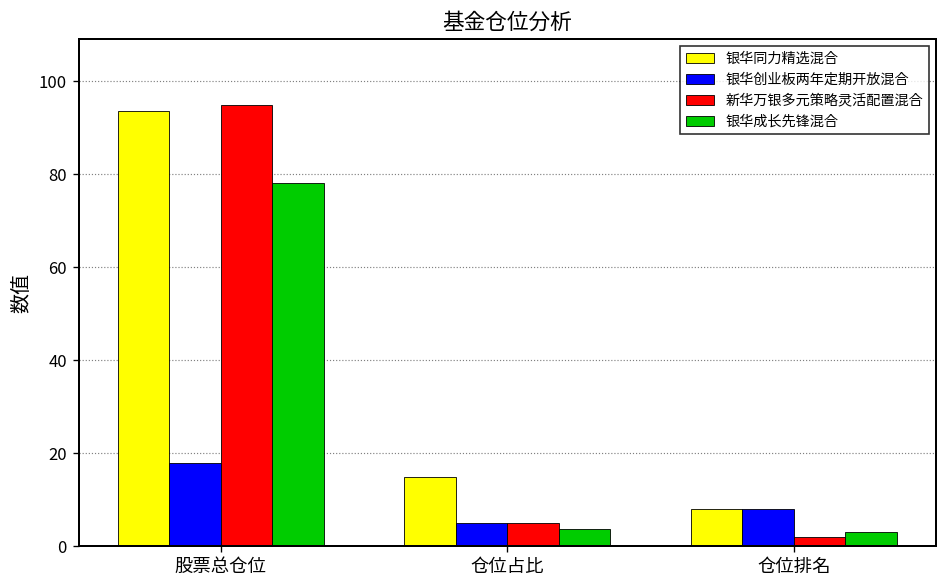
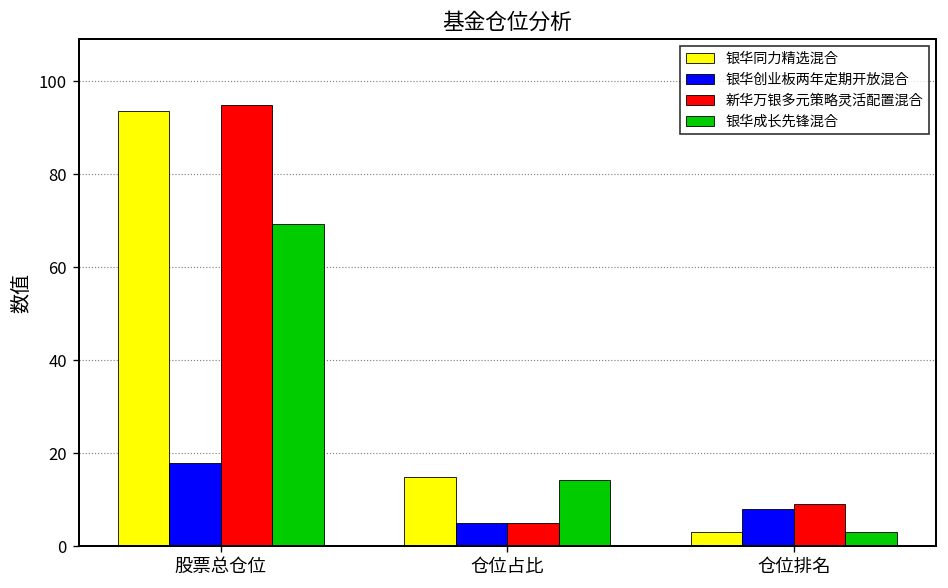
银华成长先锋混合, 股票总仓位: 78 -> 69
银华成长先锋混合, 仓位占比: 4 -> 14
银华同力精选混合, 仓位排名: 8 -> 3
新华万银多元策略灵活配置混合, 仓位排名: 2 -> 9
